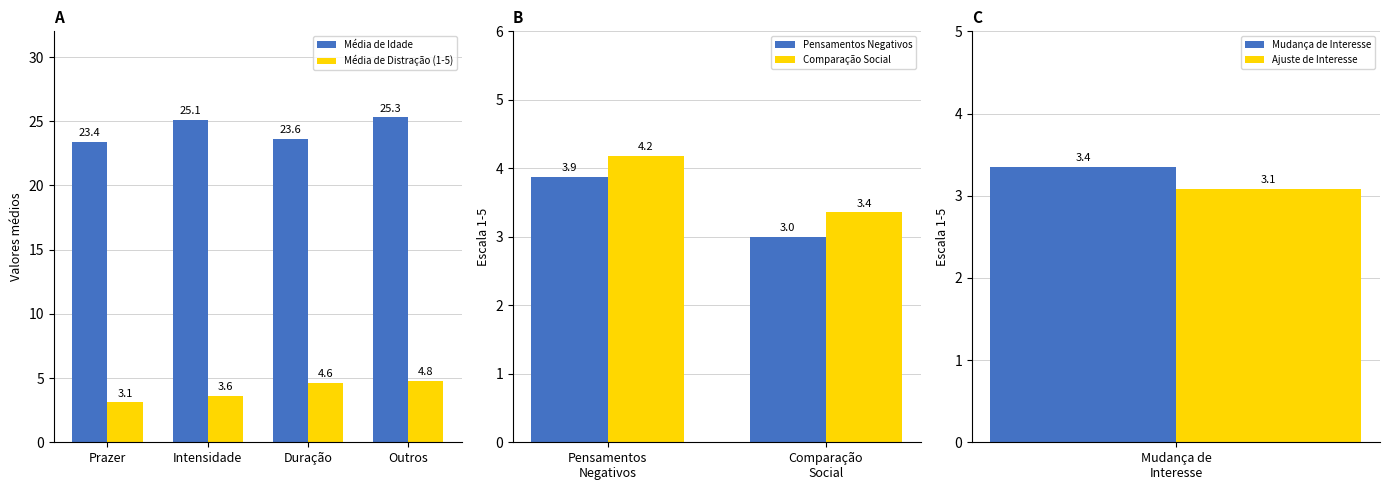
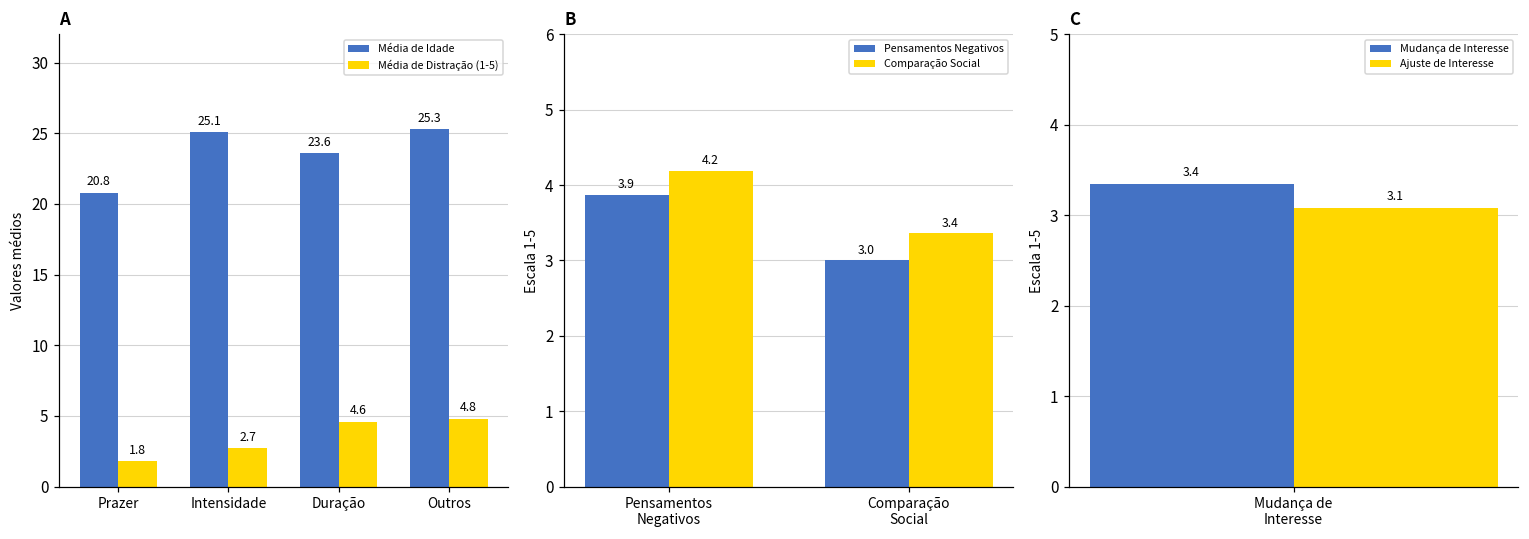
A, Média de Idade, Prazer: 23.4 -> 20.8
A, Média de Distração (1-5), Prazer: 3.1 -> 1.8
A, Média de Distração (1-5), Intensidade: 3.6 -> 2.7
